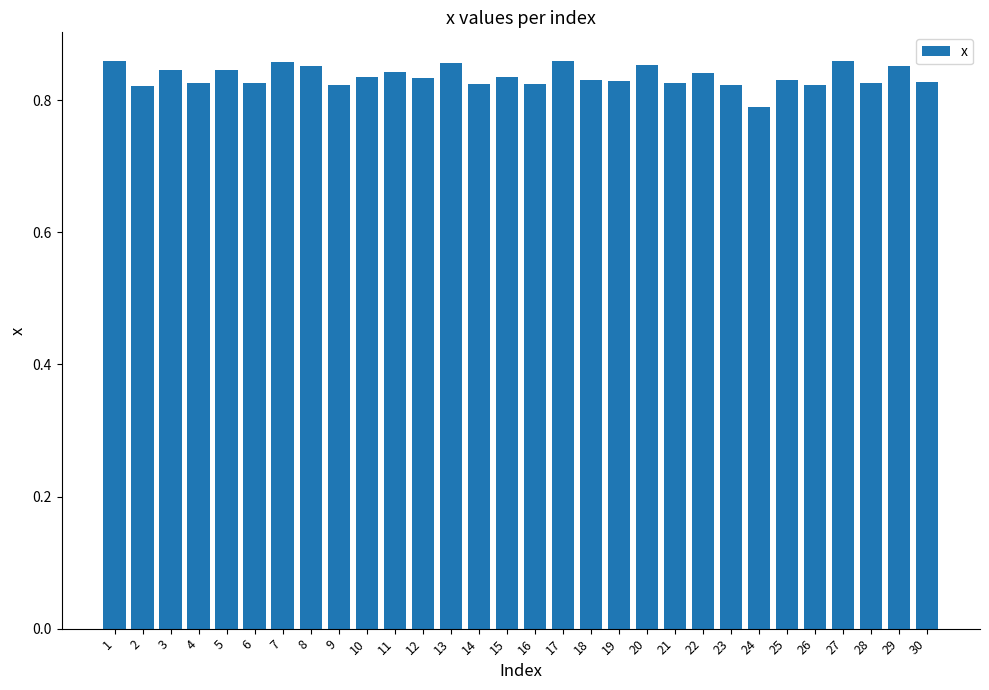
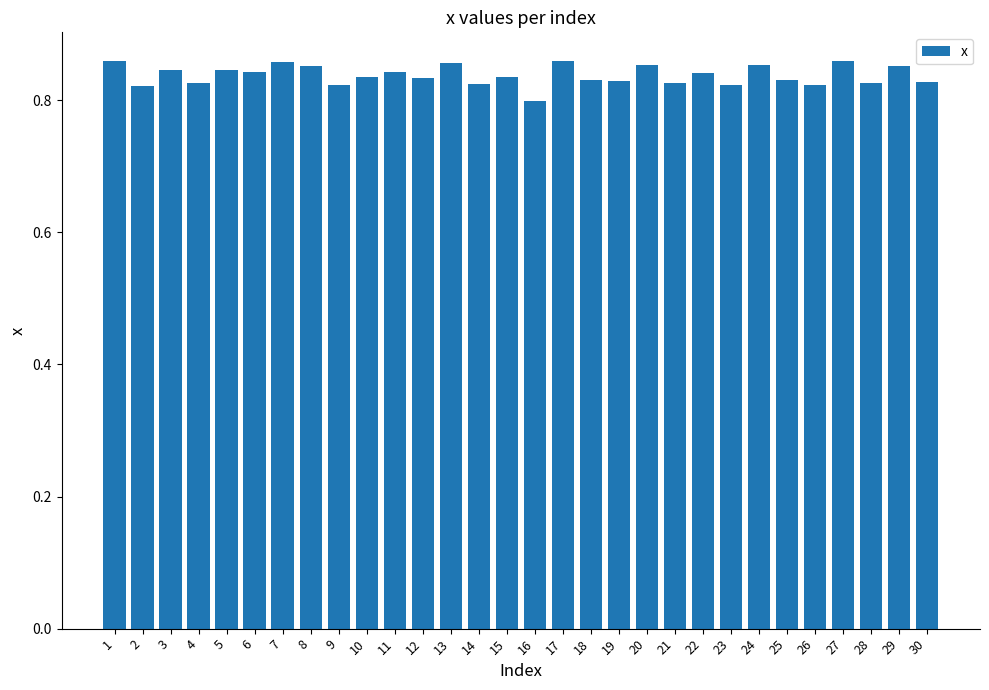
6: 0.83 -> 0.84
16: 0.83 -> 0.80
24: 0.79 -> 0.85
